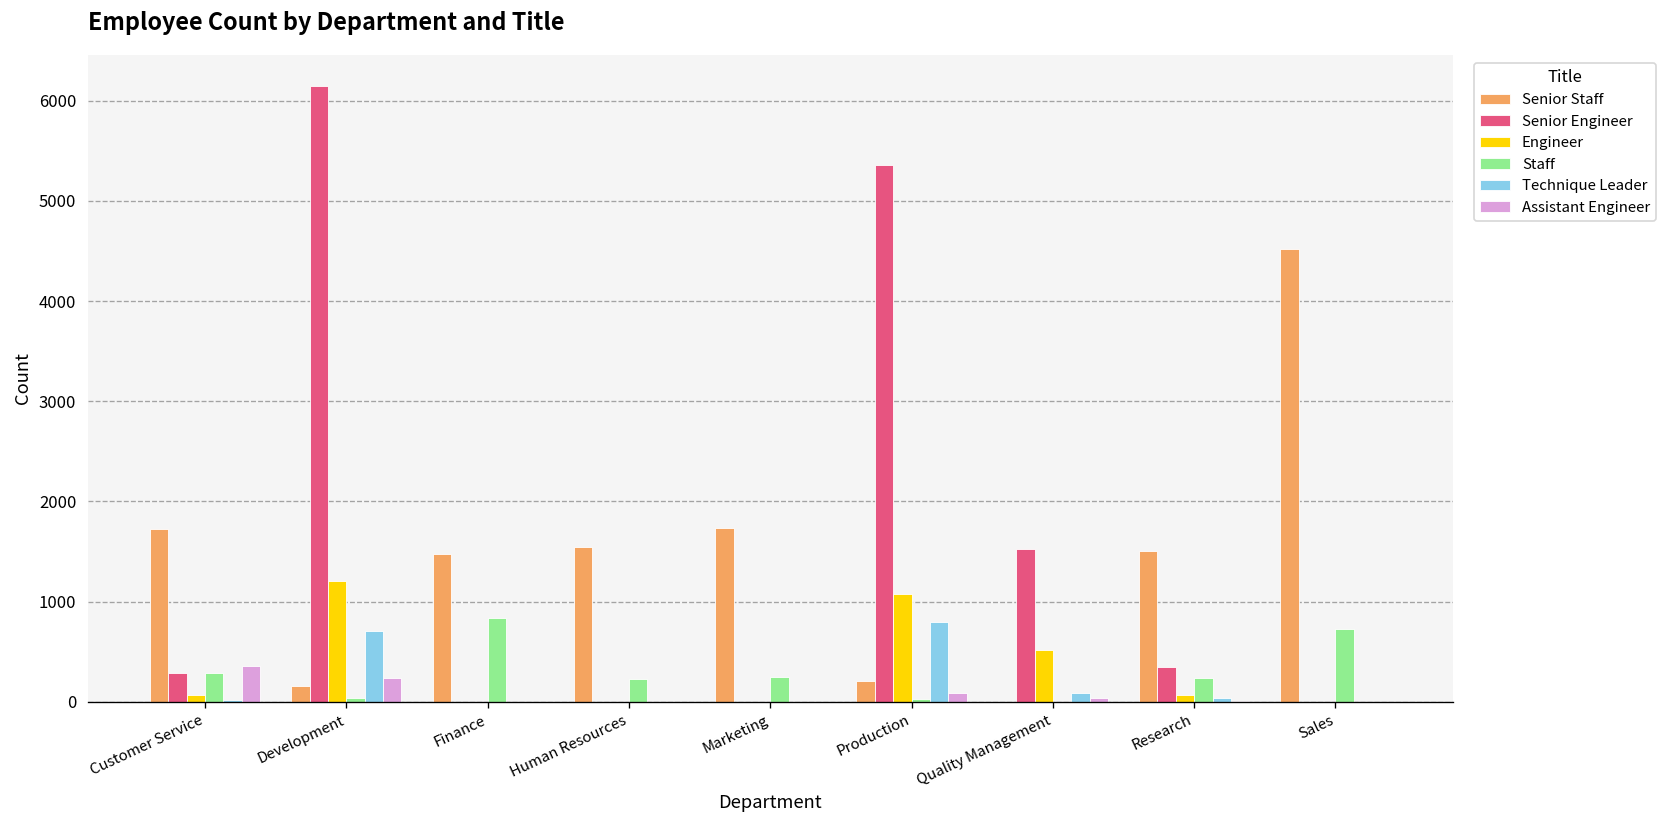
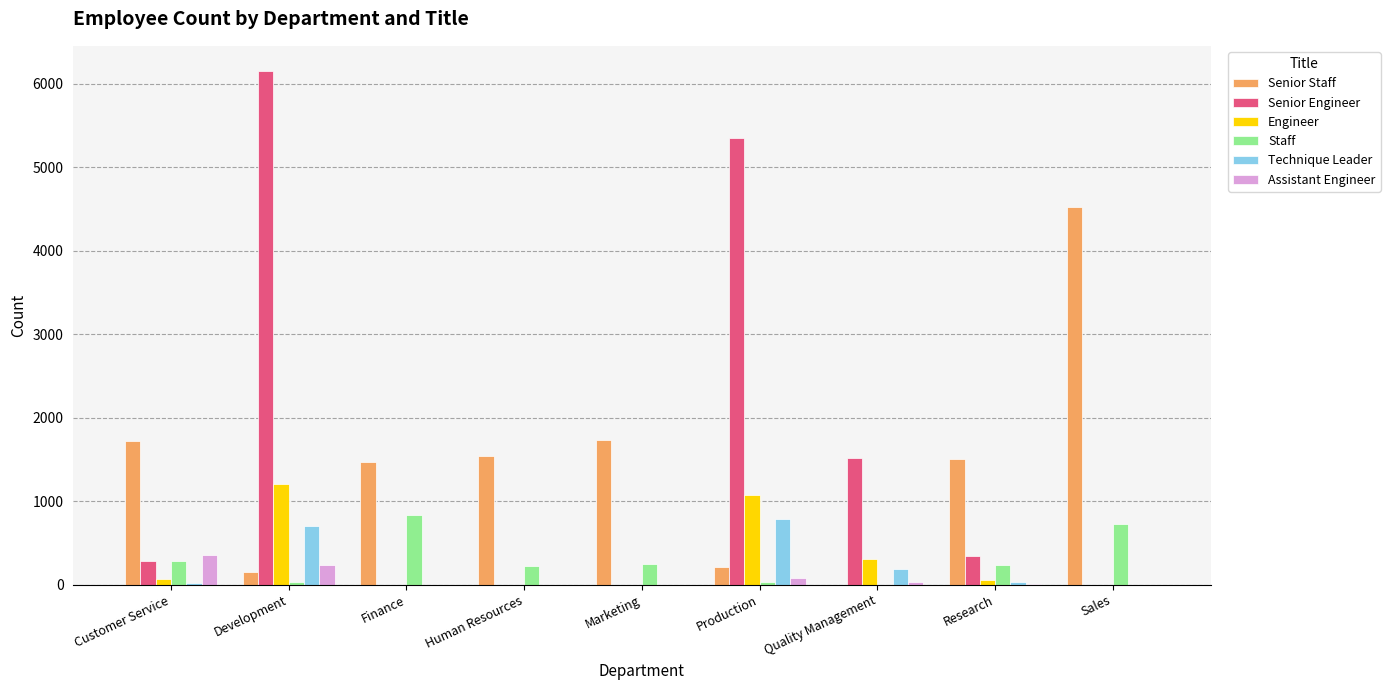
Engineer, Quality Management: 500 -> 300
Technique Leader, Quality Management: 100 -> 200
